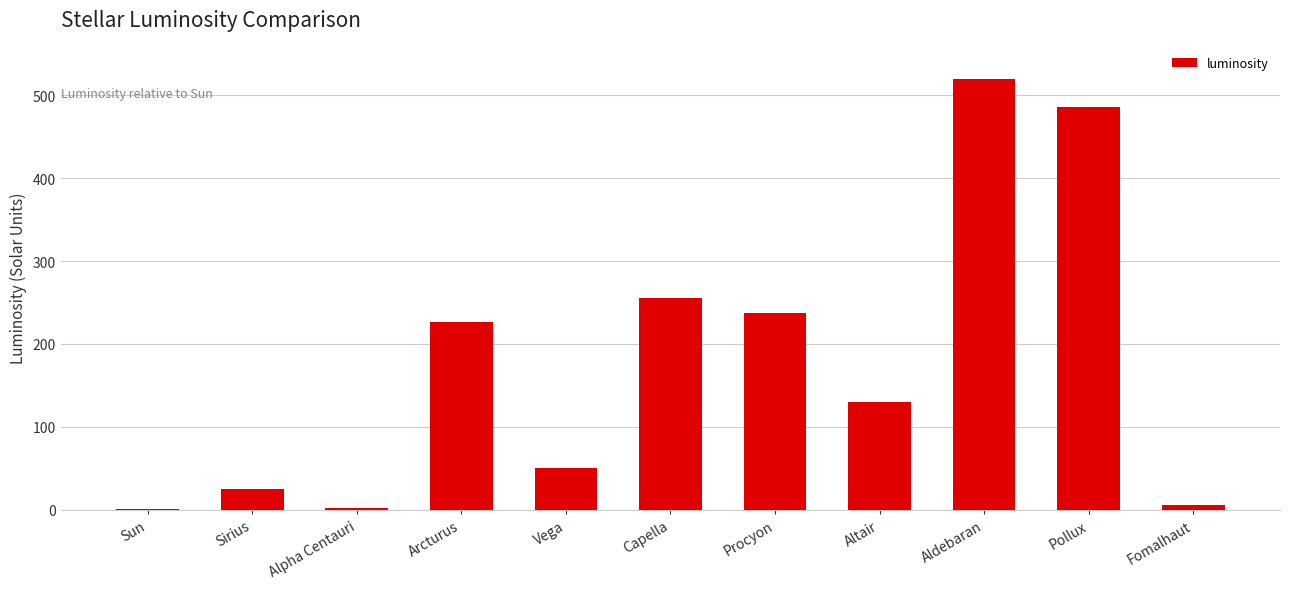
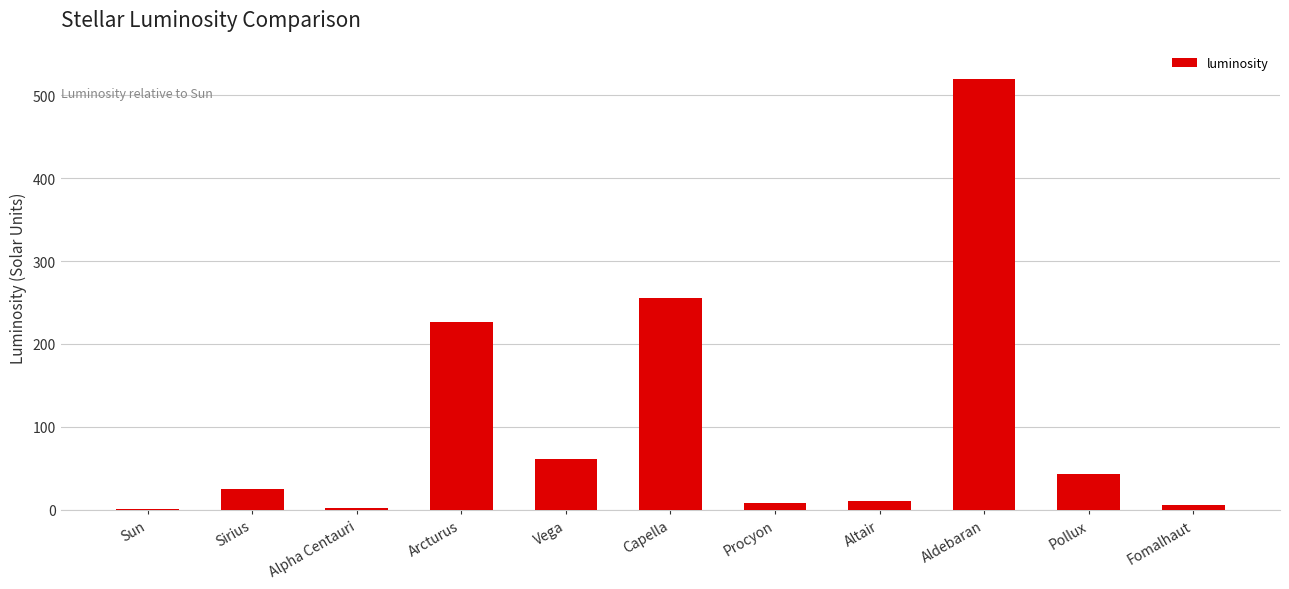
Vega: 50 -> 60
Procyon: 240 -> 10
Altair: 130 -> 10
Pollux: 490 -> 40
